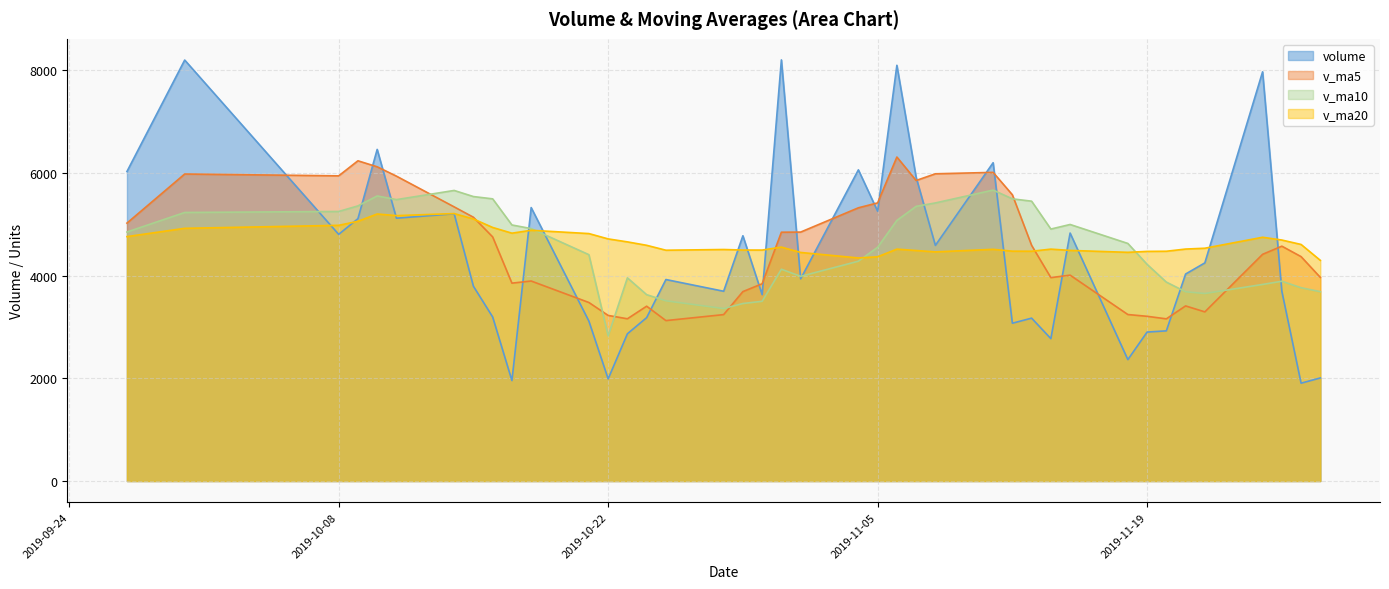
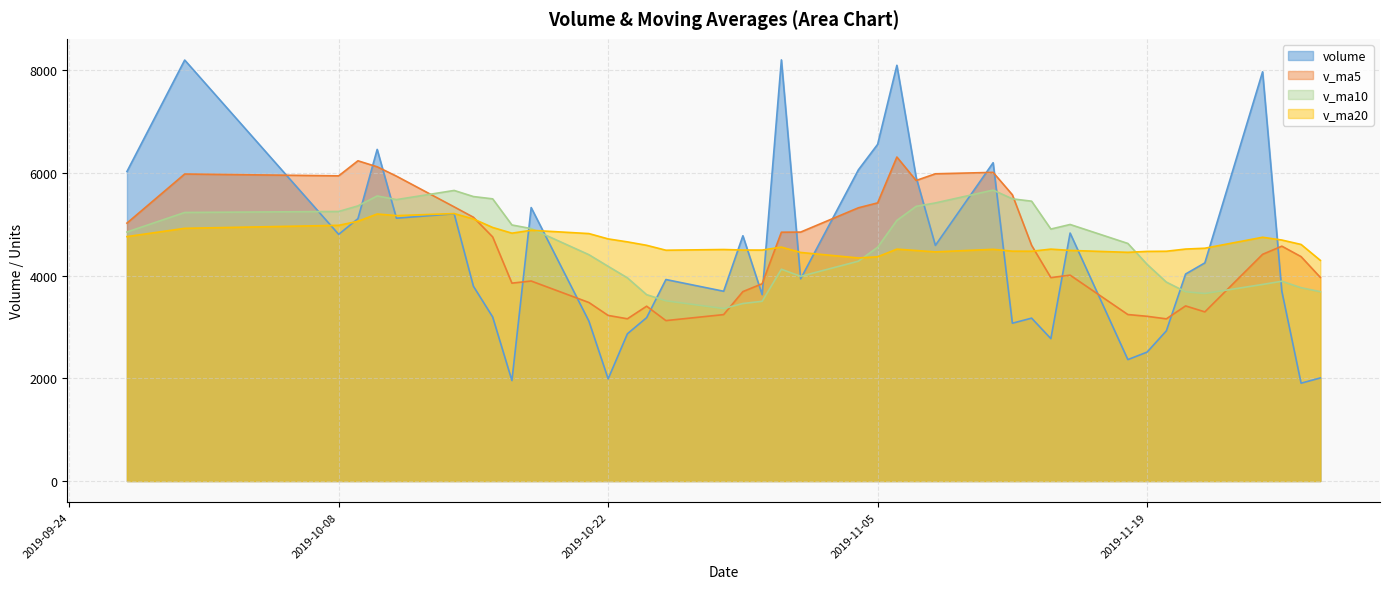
v_ma10, 2019-10-22: 2800 -> 4200
volume, 2019-11-05: 5300 -> 6600
volume, 2019-11-19: 2900 -> 2500
